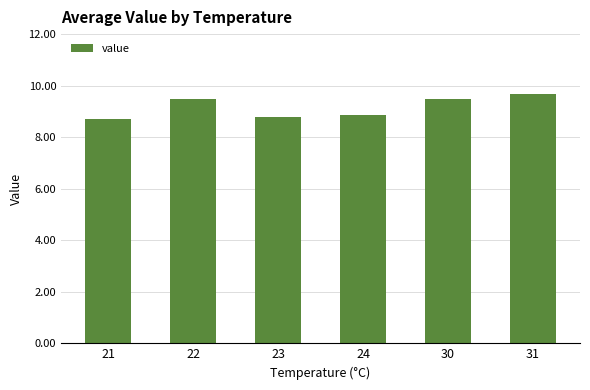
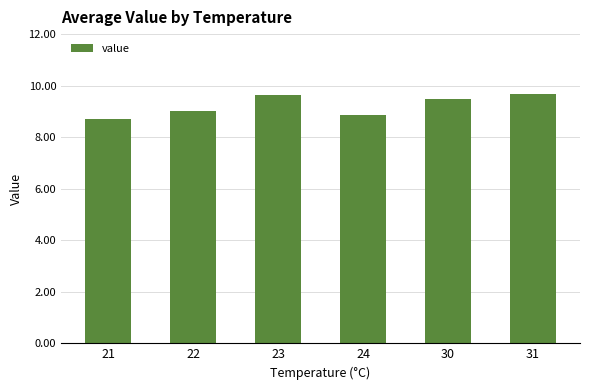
22: 9.5 -> 9.0
23: 8.8 -> 9.6
